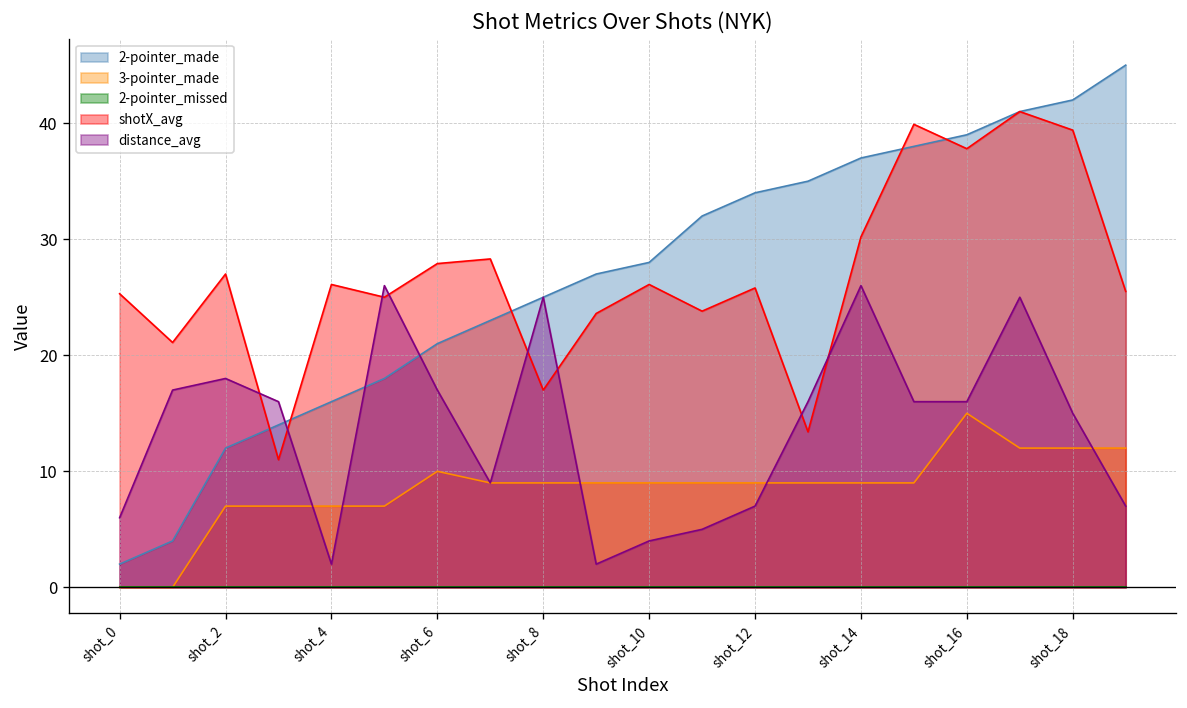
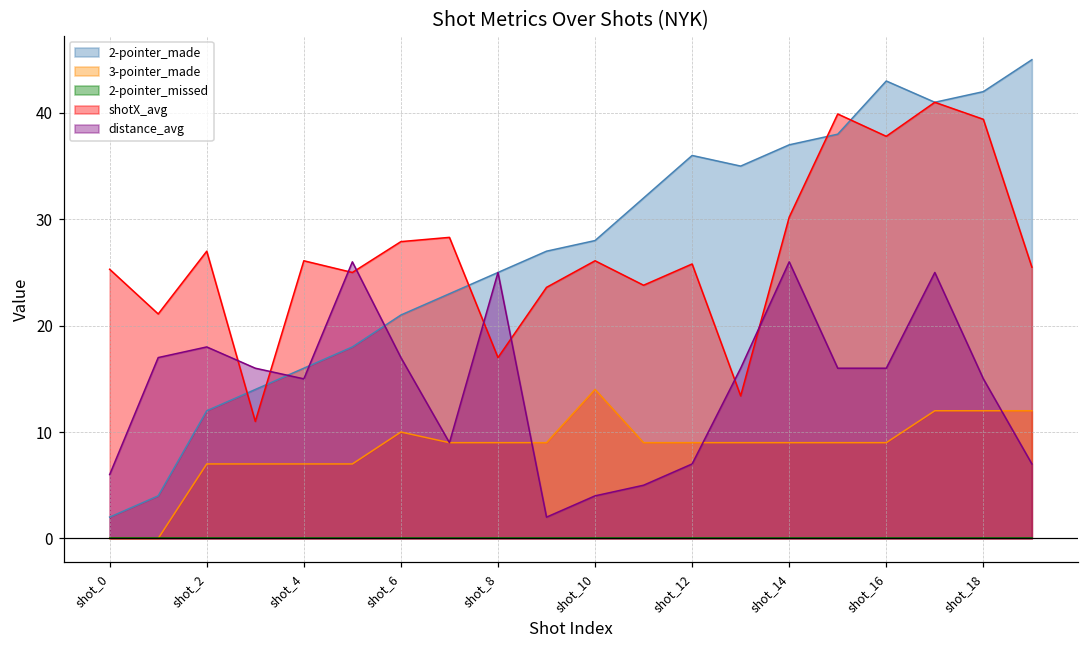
distance_avg, shot_4: 2 -> 15
3-pointer_made, shot_10: 9 -> 14
2-pointer_made, shot_12: 34 -> 36
2-pointer_made, shot_16: 39 -> 43
3-pointer_made, shot_16: 15 -> 9
